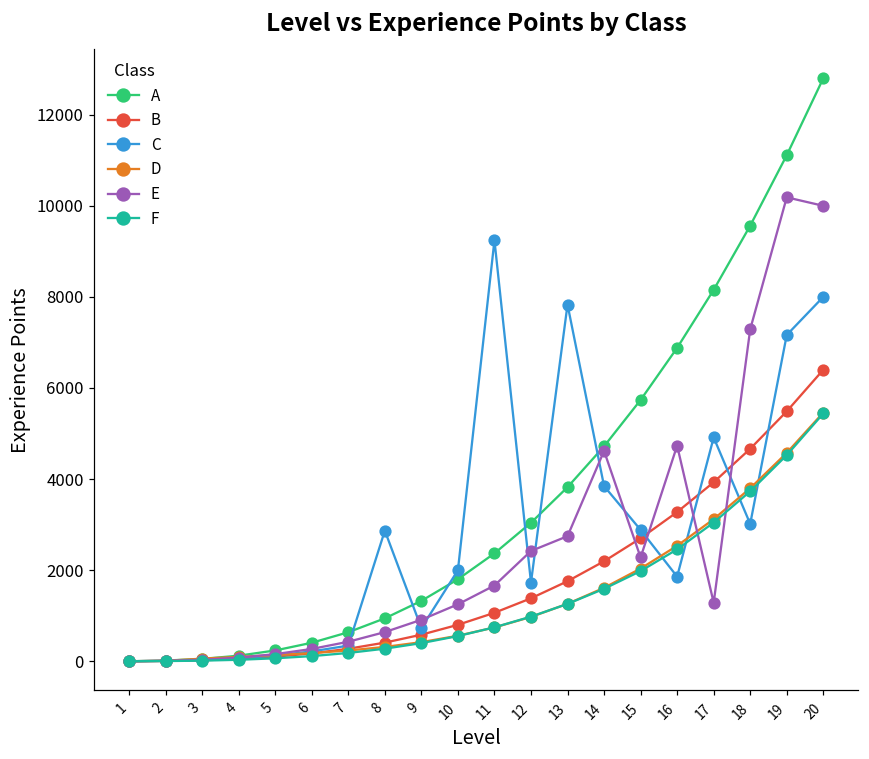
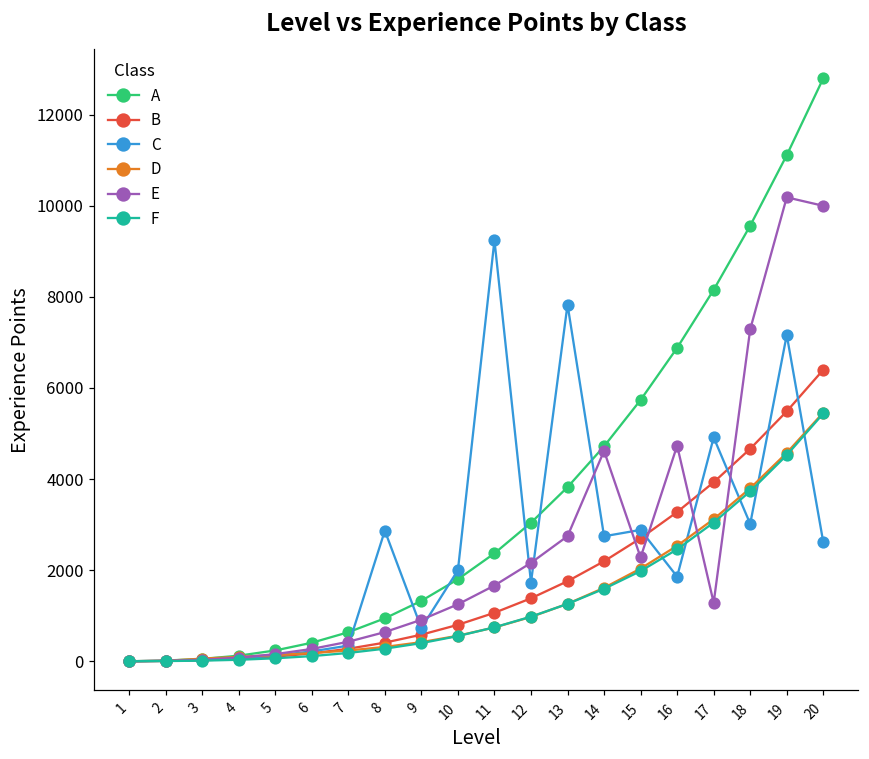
E, 12: 2400 -> 2200
C, 14: 3800 -> 2700
C, 20: 8000 -> 2600
